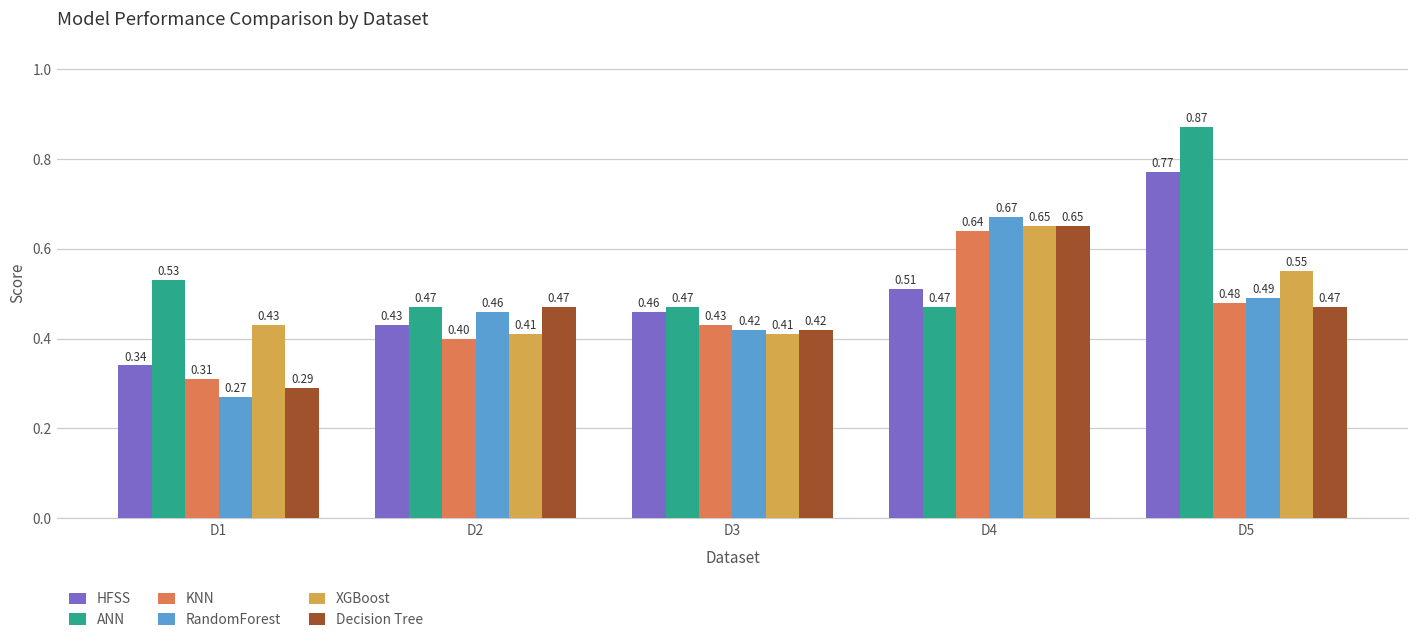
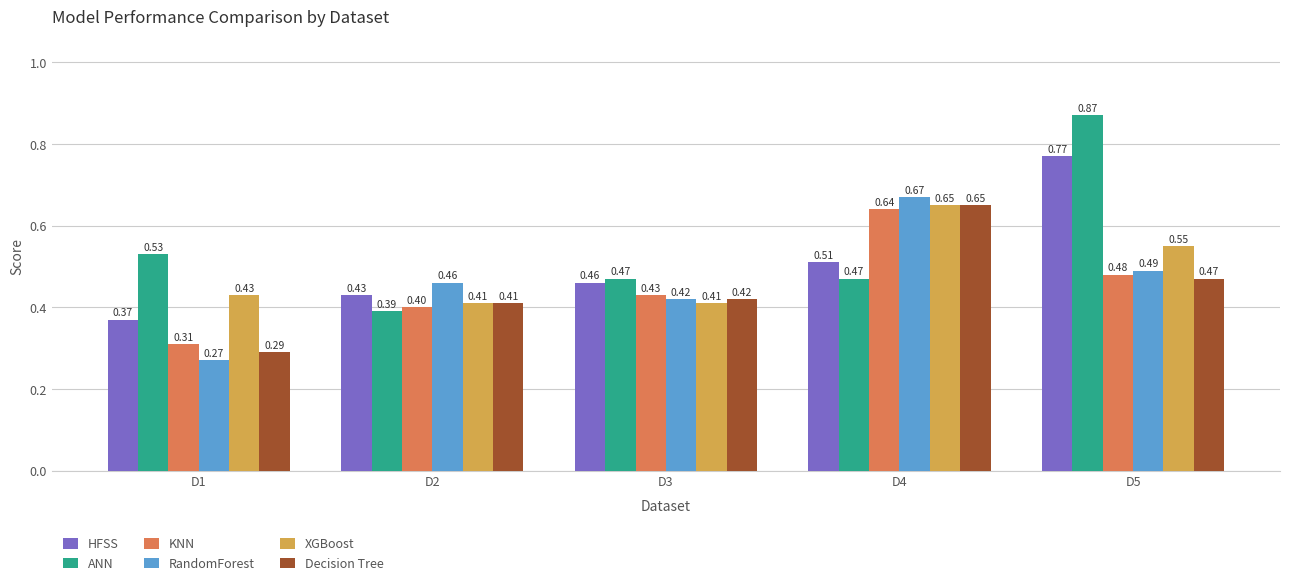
HFSS, D1: 0.34 -> 0.37
ANN, D2: 0.47 -> 0.39
Decision Tree, D2: 0.47 -> 0.41
